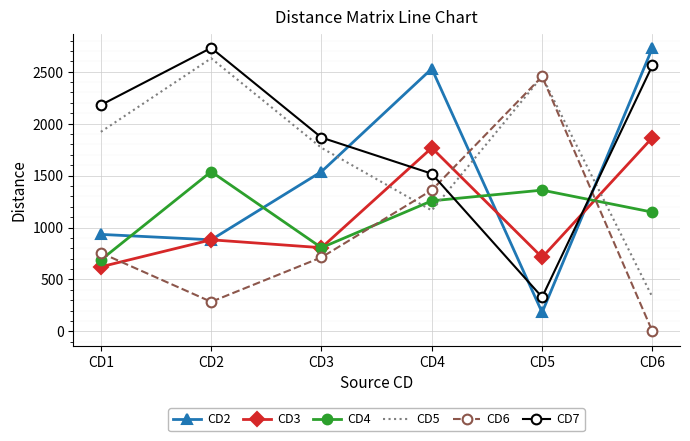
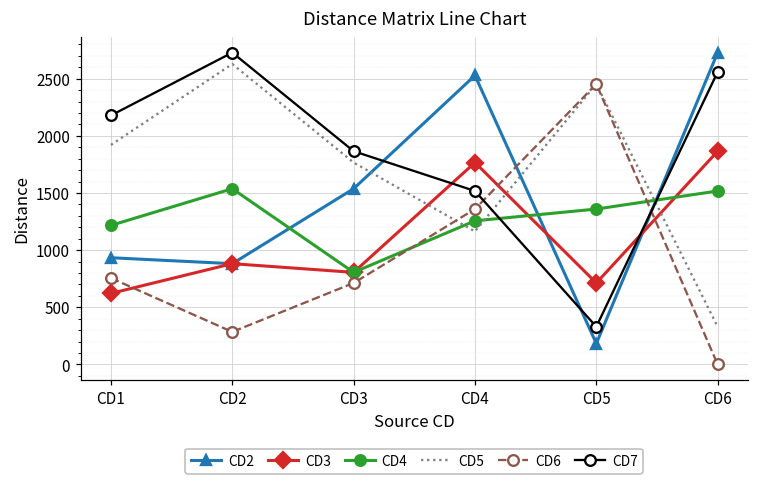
CD4, CD1: 690 -> 1220
CD4, CD6: 1150 -> 1520
